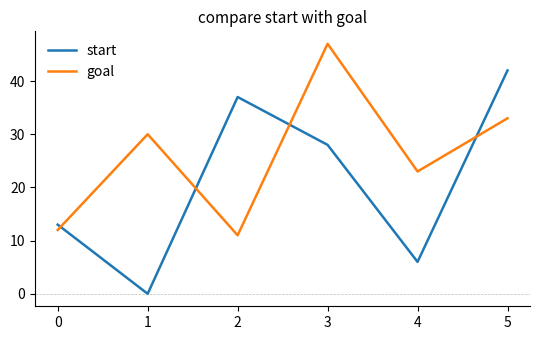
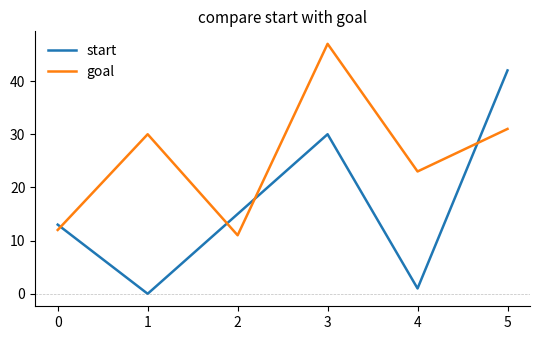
start, 2: 37 -> 15
start, 3: 28 -> 30
start, 4: 6 -> 1
goal, 5: 33 -> 31
